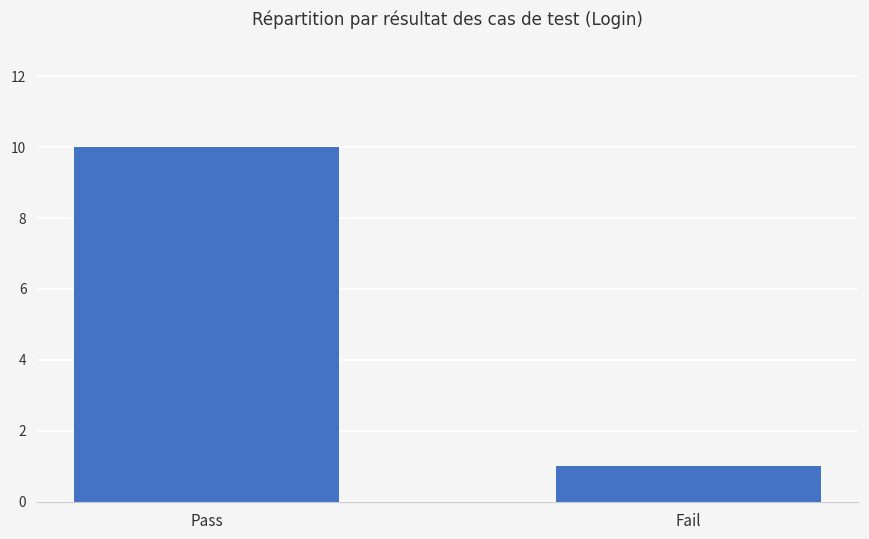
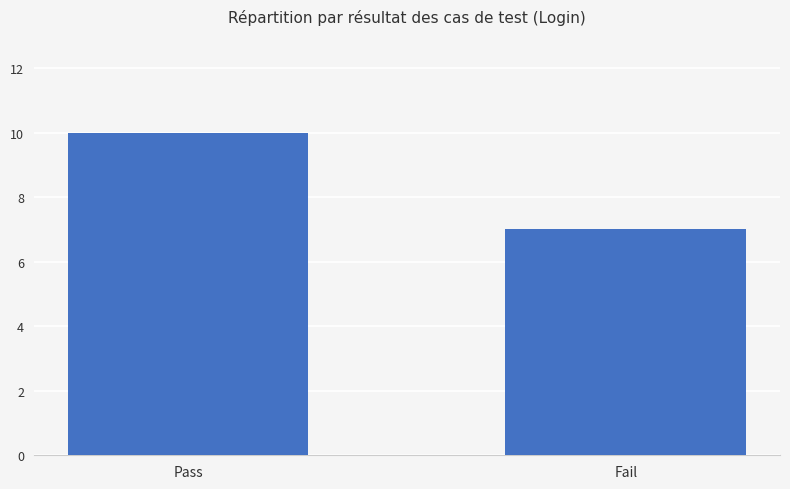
Fail: 1 -> 7
